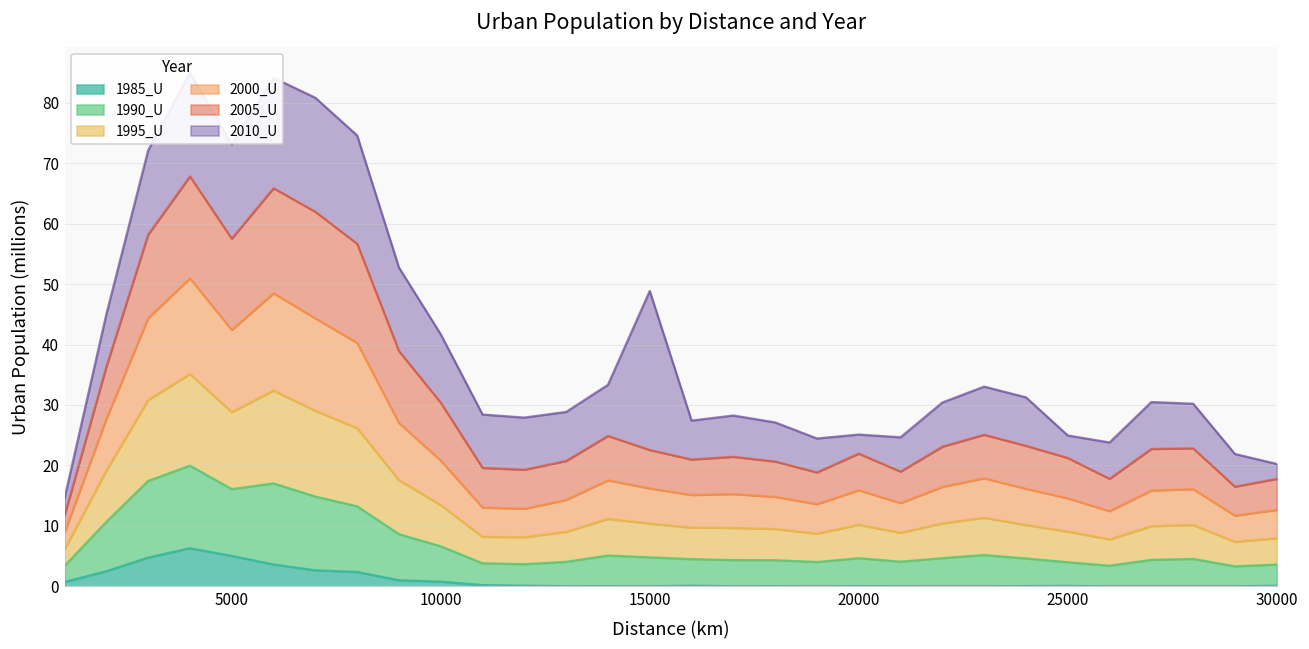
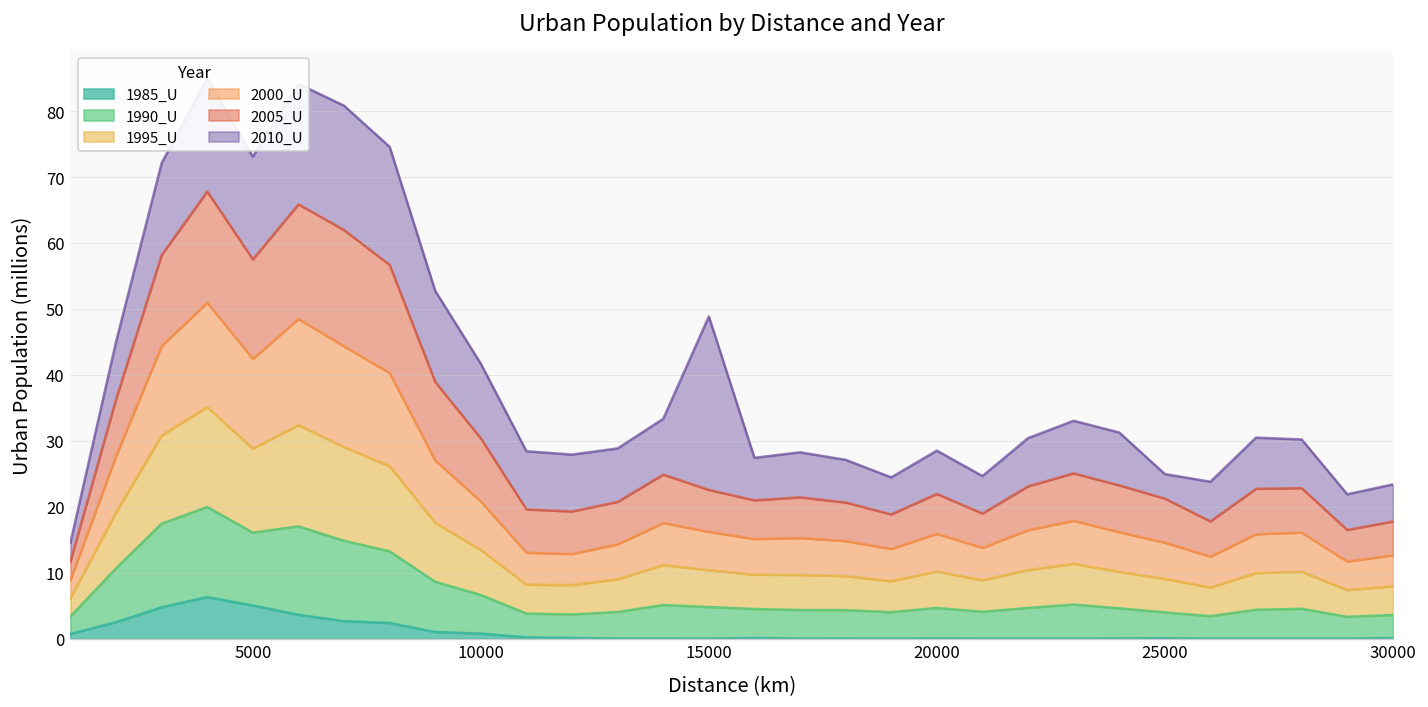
2010_U, 20000: 3 -> 7
2010_U, 30000: 2 -> 6
